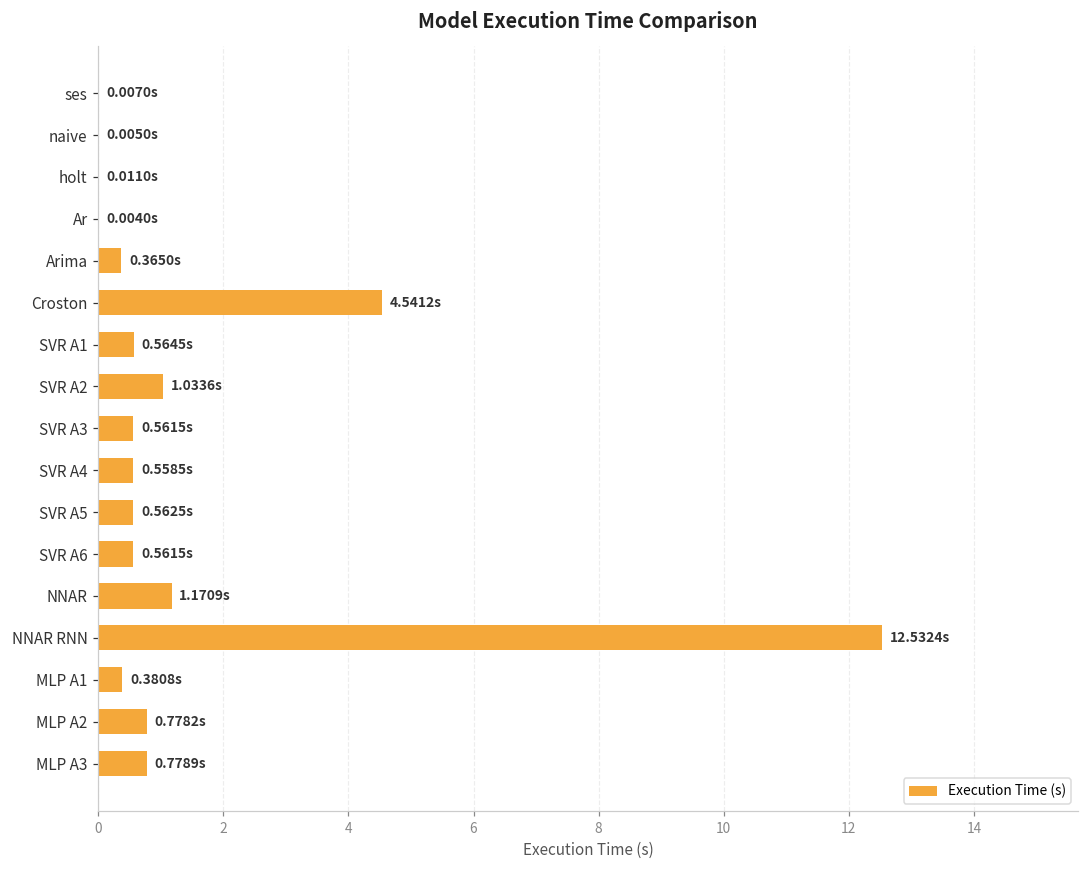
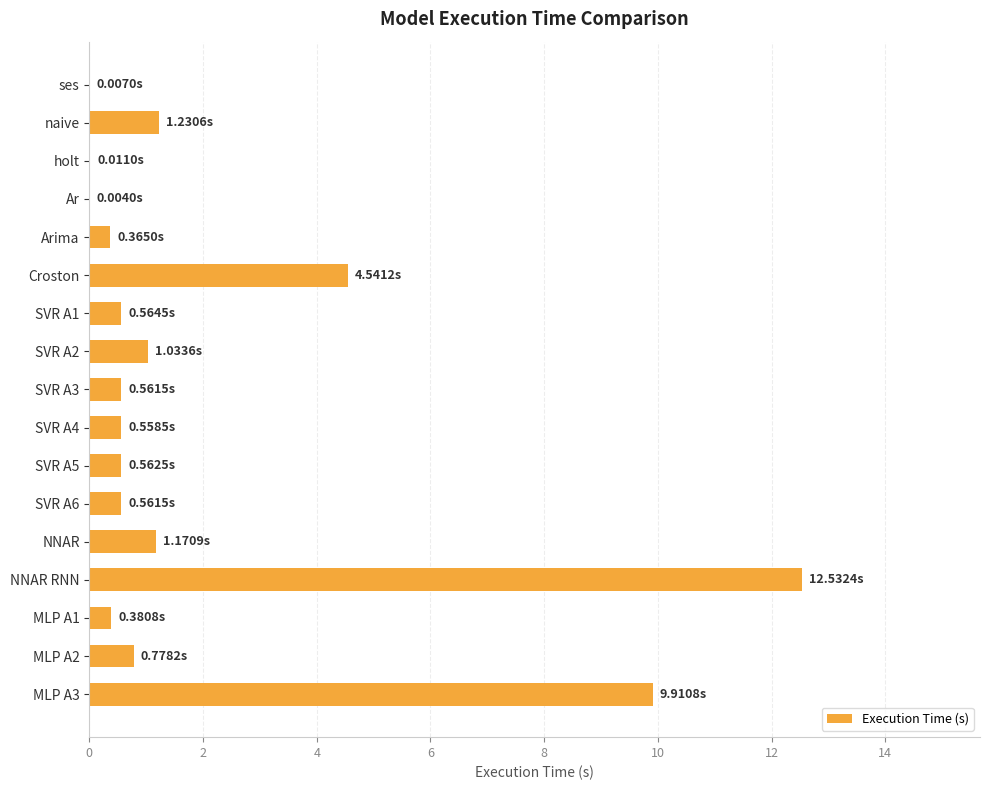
naive: 0.0050s -> 1.2306s
MLP A3: 0.7789s -> 9.9108s
